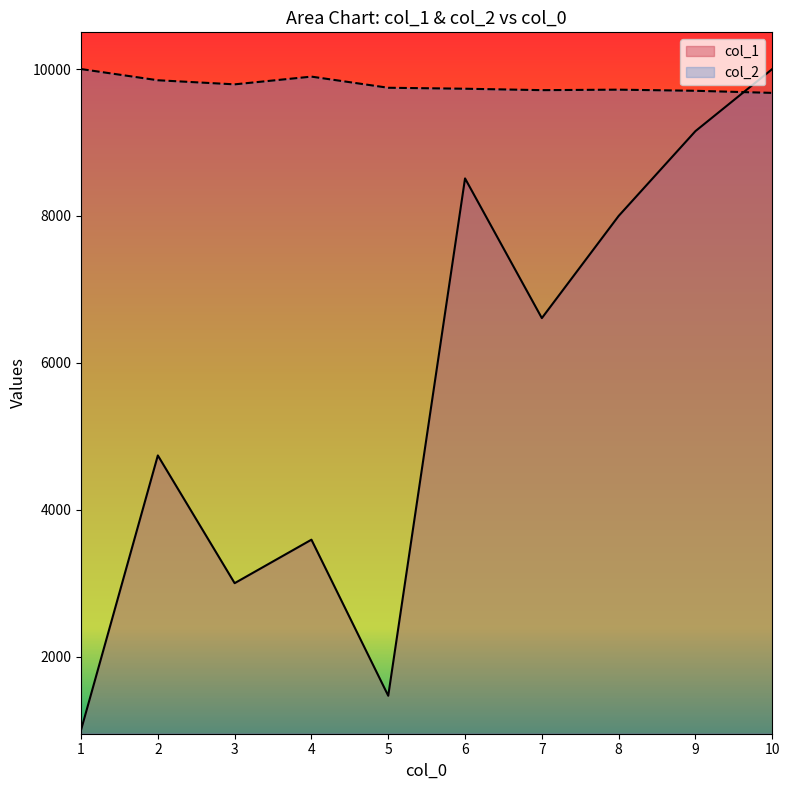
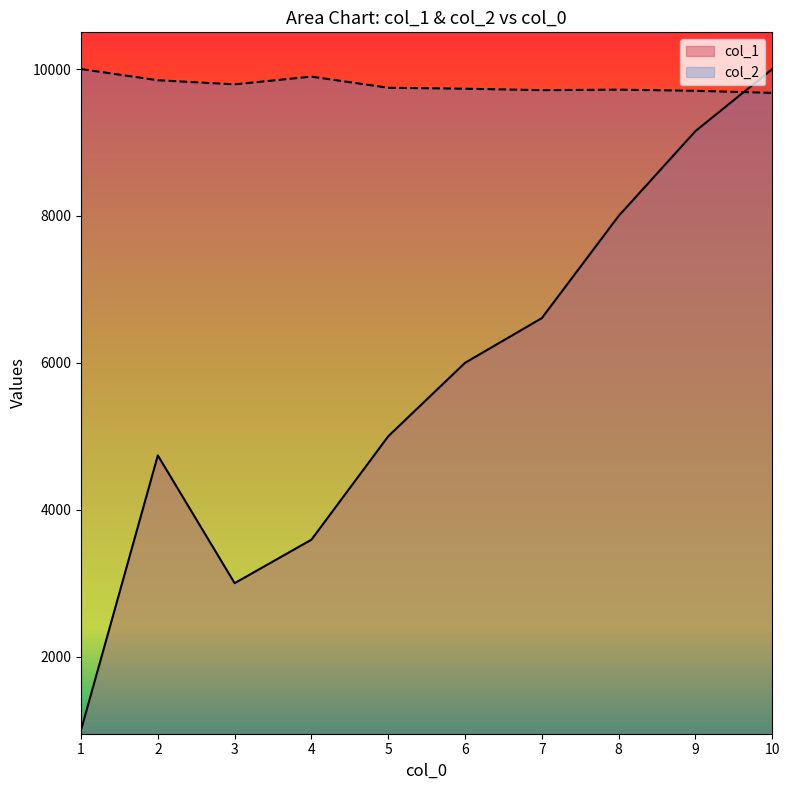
col_1, 5: 1500 -> 5000
col_1, 6: 8500 -> 6000
